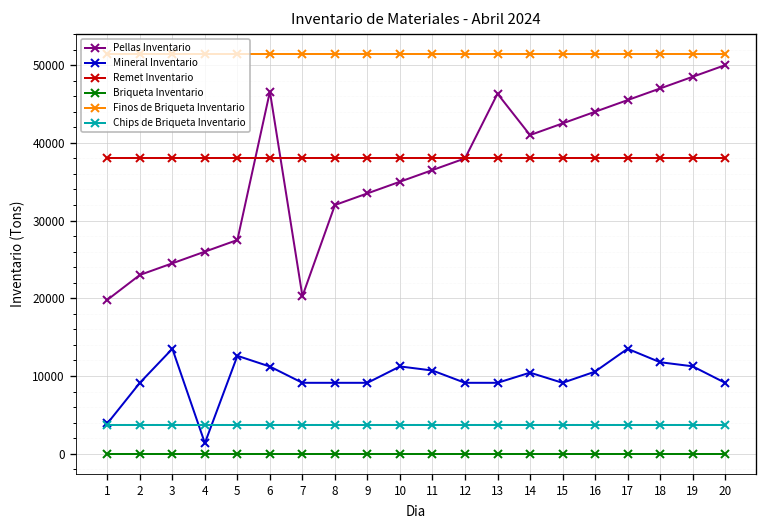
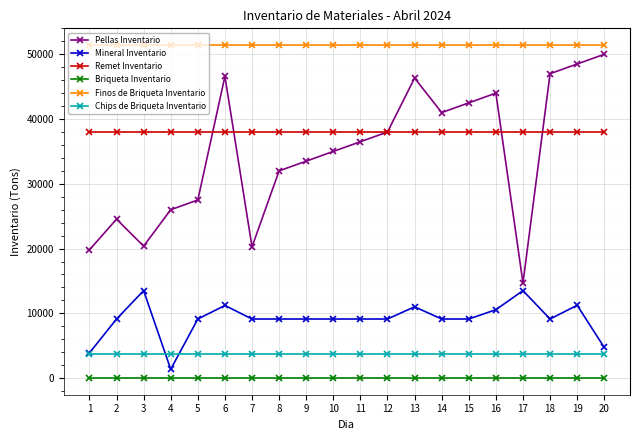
Pellas Inventario, 2: 23000 -> 25000
Pellas Inventario, 3: 25000 -> 20000
Mineral Inventario, 5: 13000 -> 9000
Mineral Inventario, 10: 11000 -> 9000
Mineral Inventario, 11: 11000 -> 9000
Mineral Inventario, 13: 9000 -> 11000
Mineral Inventario, 14: 10000 -> 9000
Pellas Inventario, 17: 46000 -> 15000
Mineral Inventario, 18: 12000 -> 9000
Mineral Inventario, 20: 9000 -> 5000
